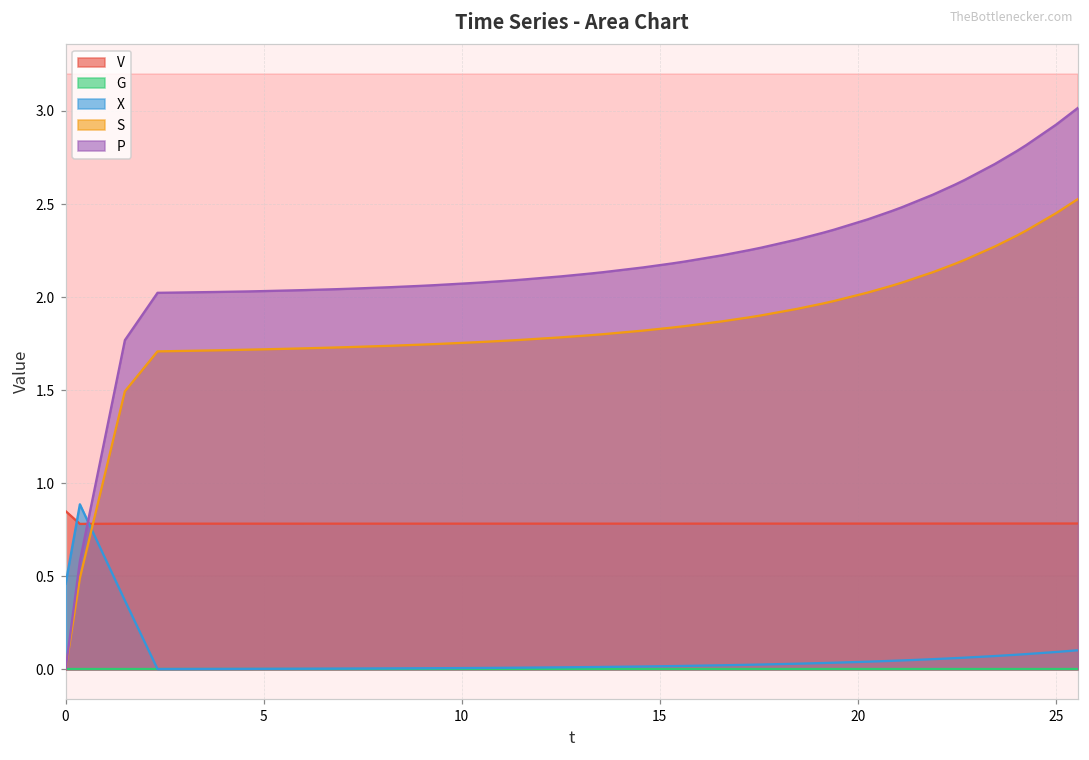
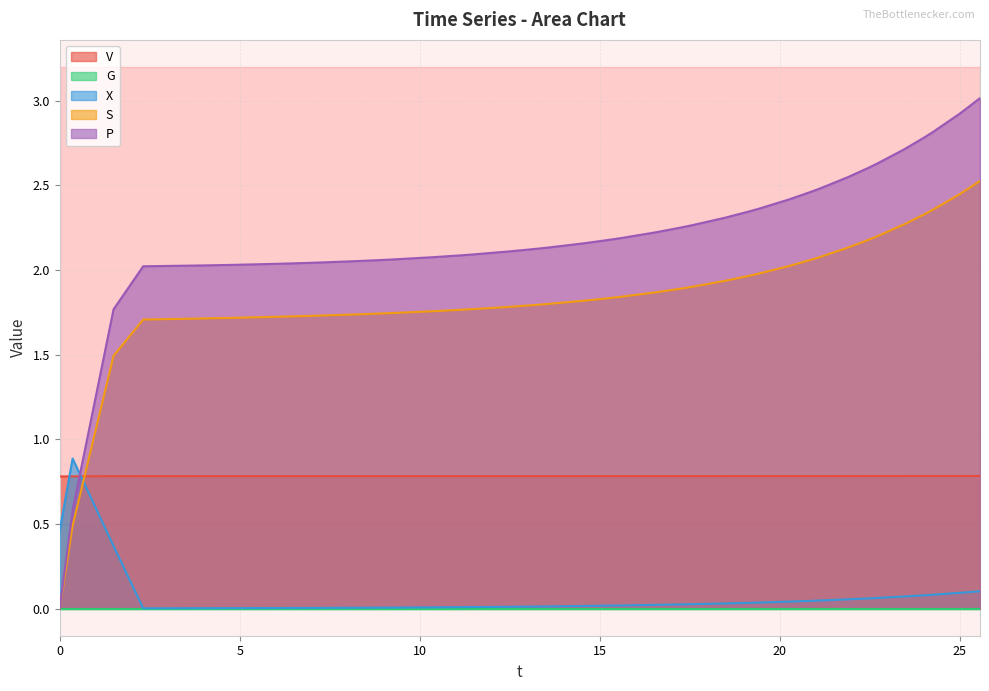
V, 0: 0.85 -> 0.78
